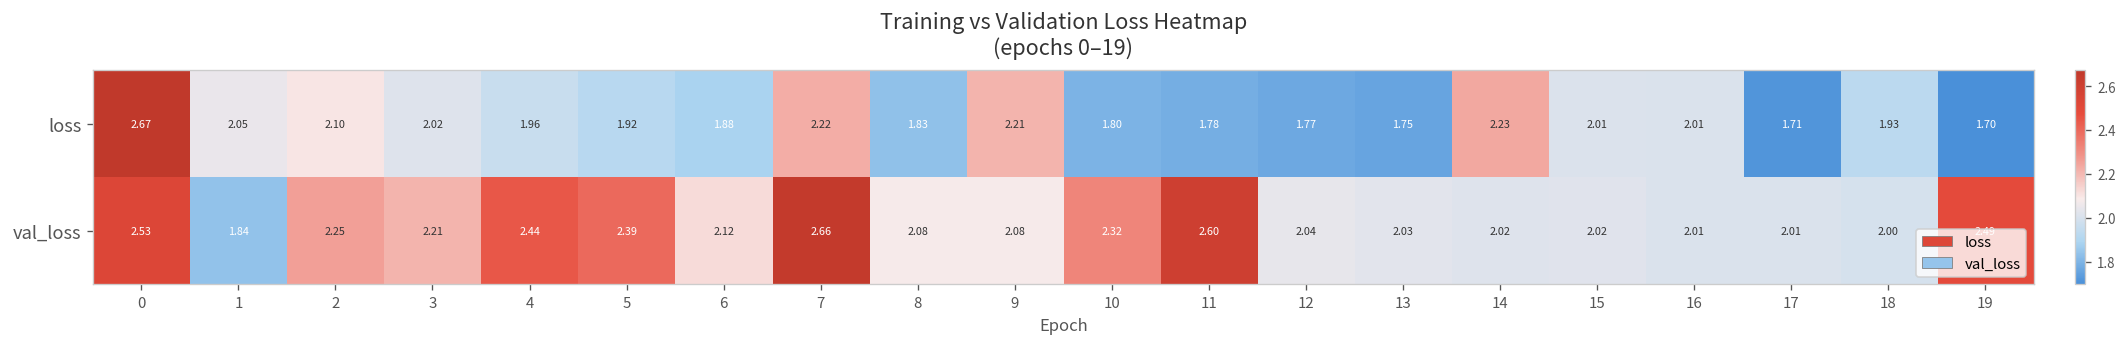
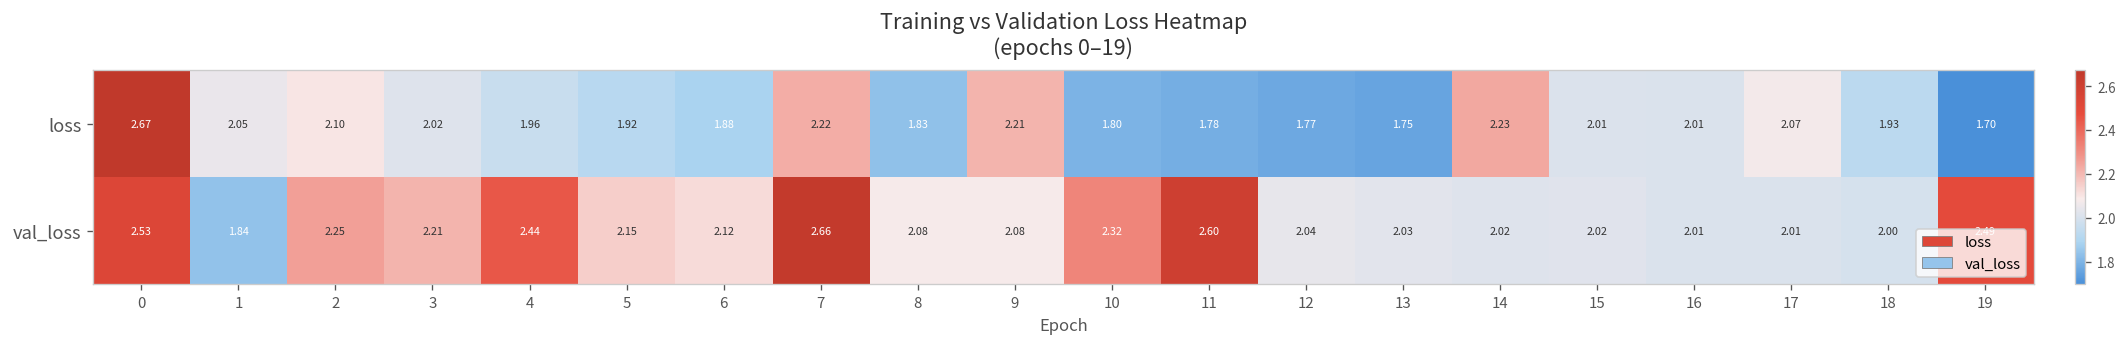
loss, 17: 1.71 -> 2.07
val_loss, 5: 2.39 -> 2.15
